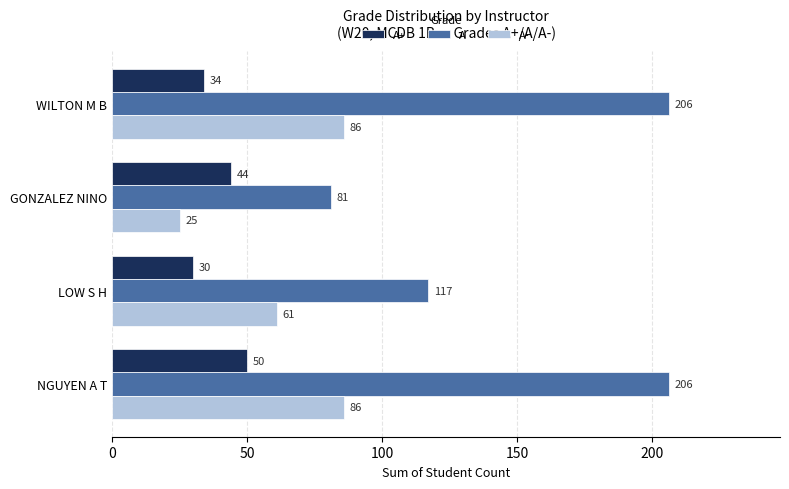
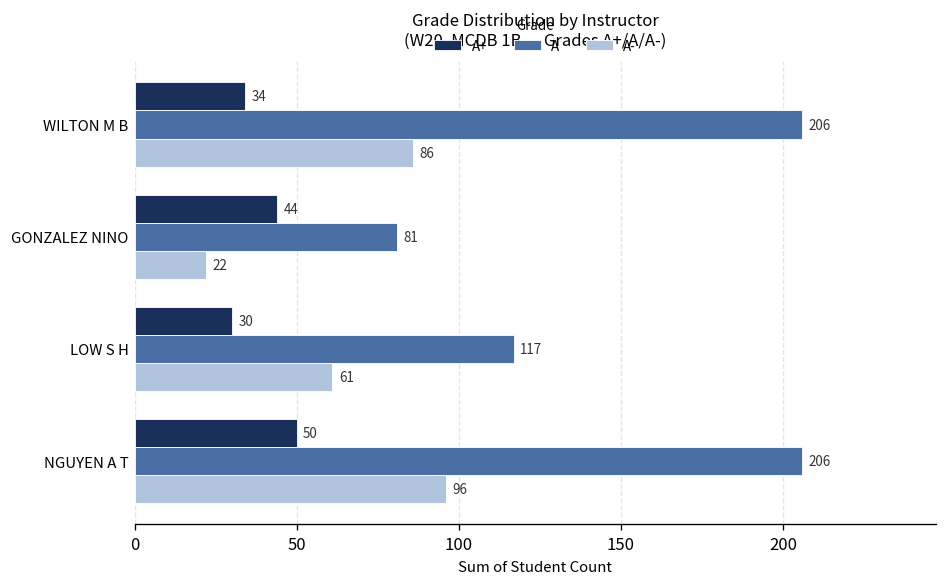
A-, GONZALEZ NINO: 25 -> 22
A-, NGUYEN A T: 86 -> 96
